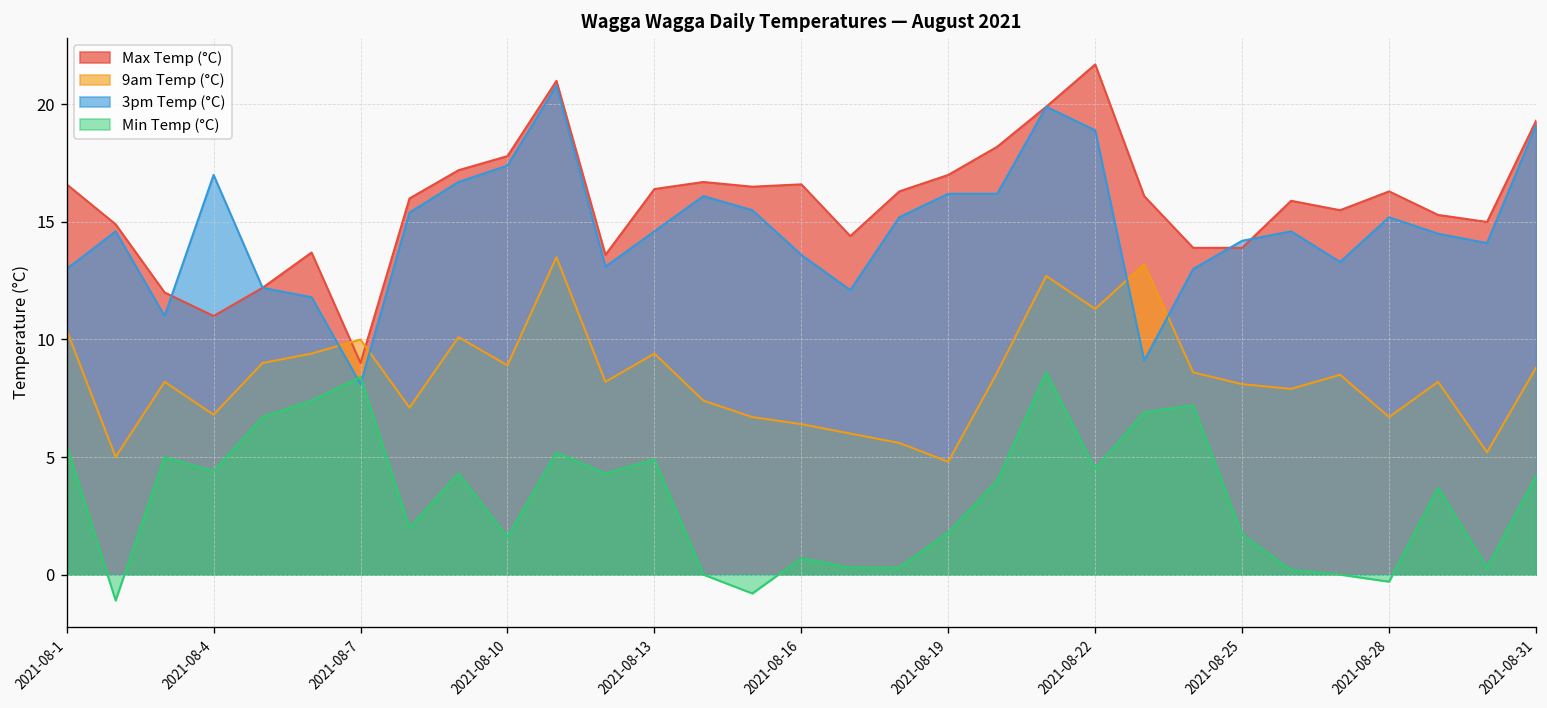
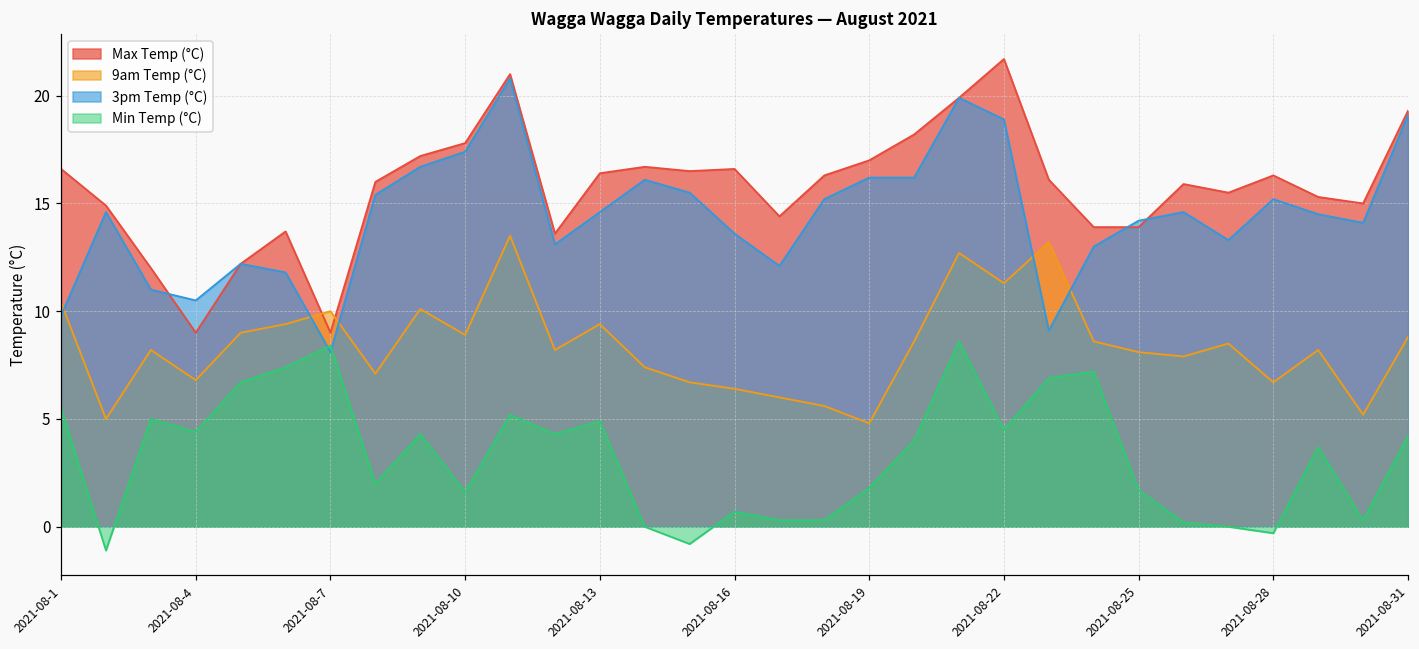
3pm Temp (°C), 2021-08-1: 13.0 -> 9.8
Max Temp (°C), 2021-08-4: 11 -> 9
3pm Temp (°C), 2021-08-4: 17.0 -> 10.5
